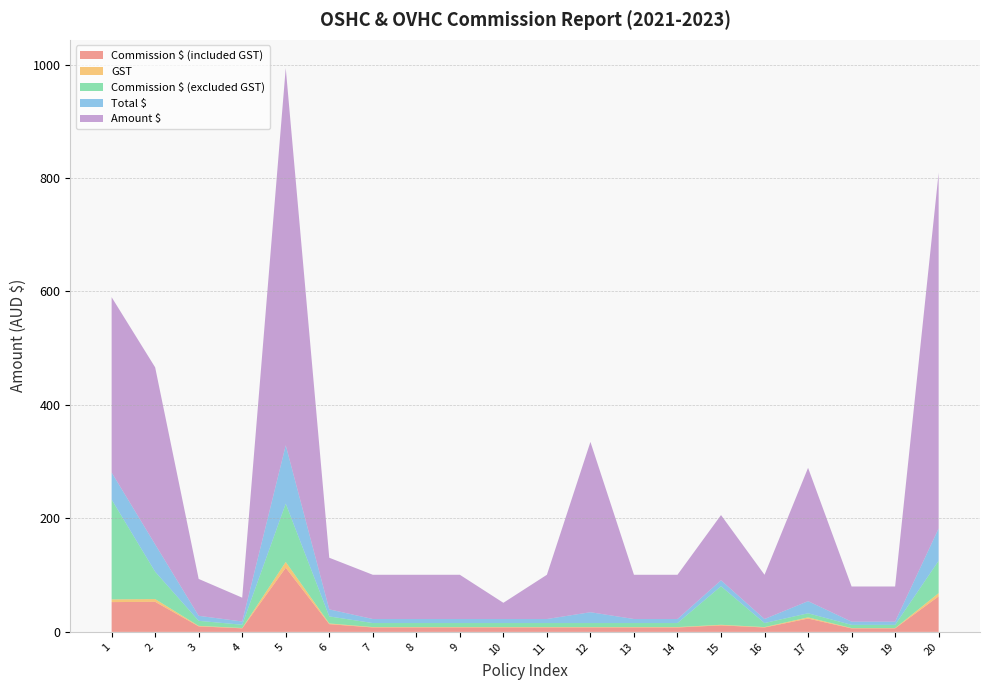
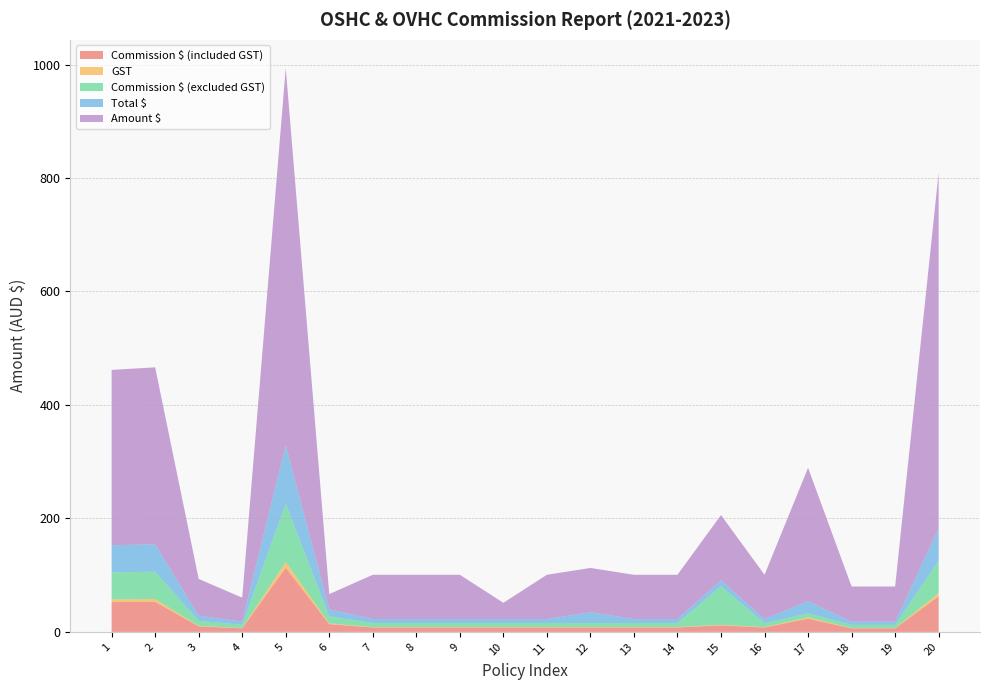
Commission $ (excluded GST), 1: 180 -> 50
Amount $, 6: 90 -> 30
Amount $, 12: 300 -> 80
